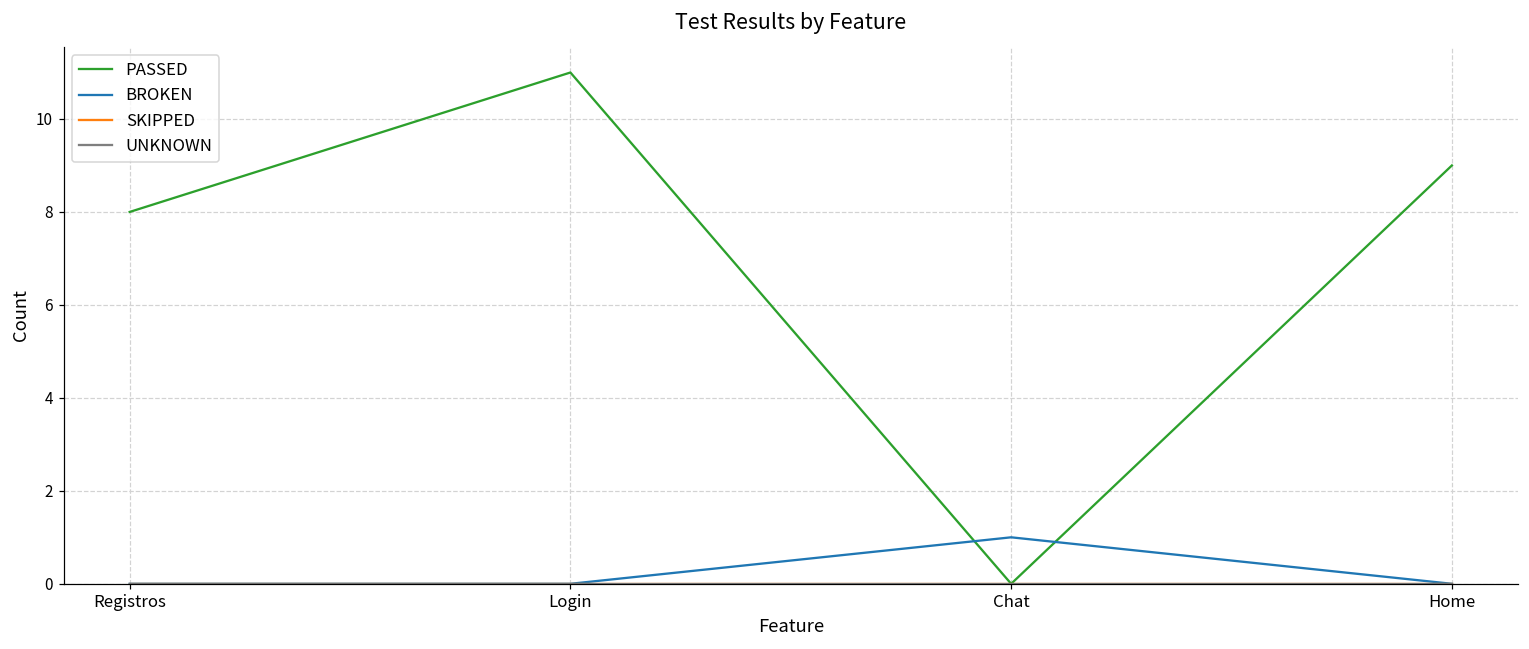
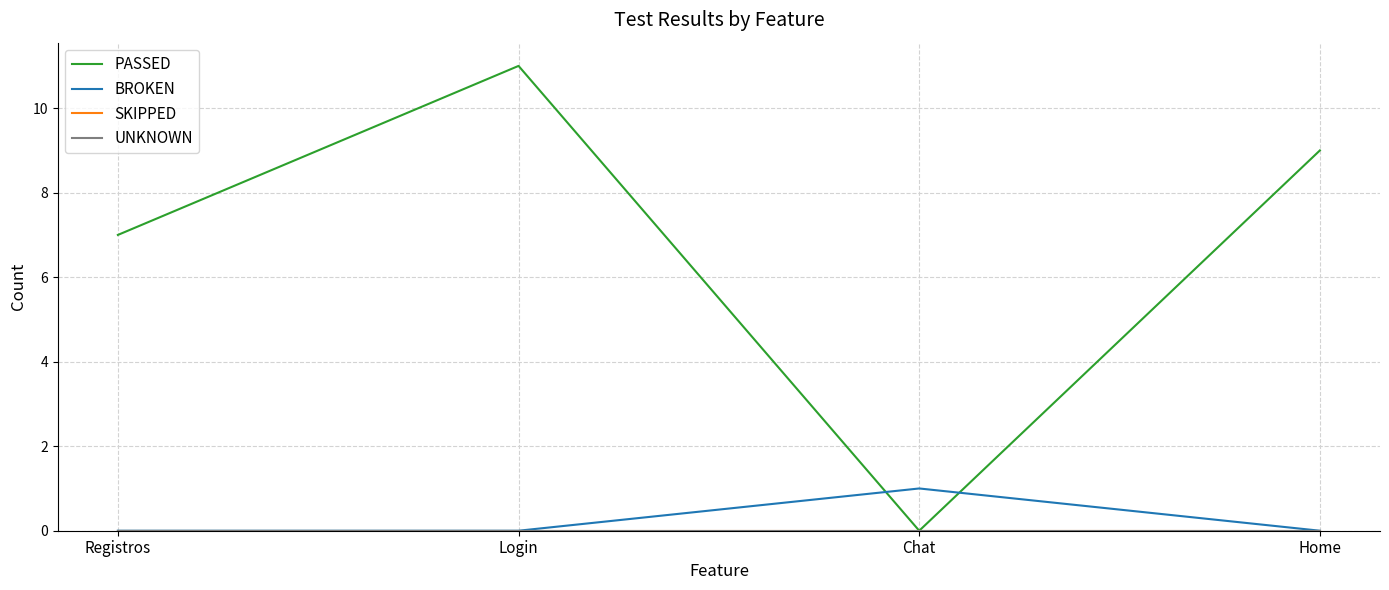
PASSED, Registros: 8 -> 7
